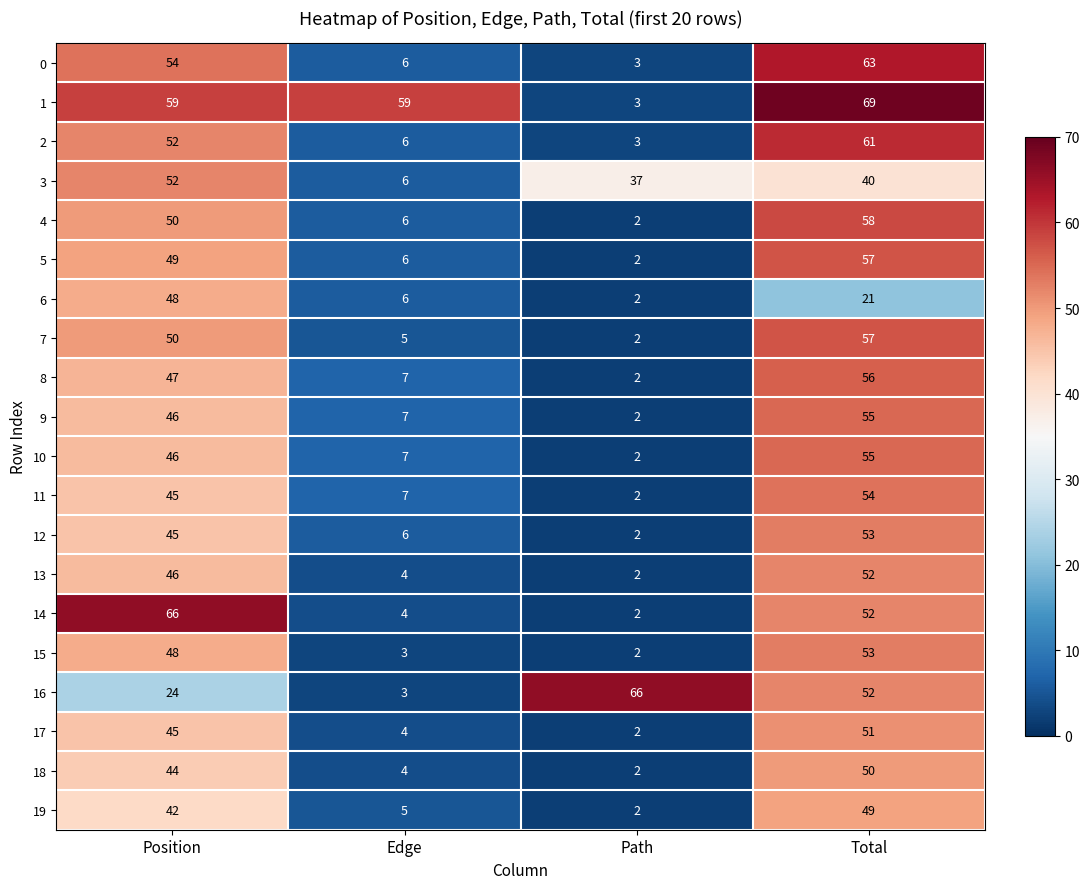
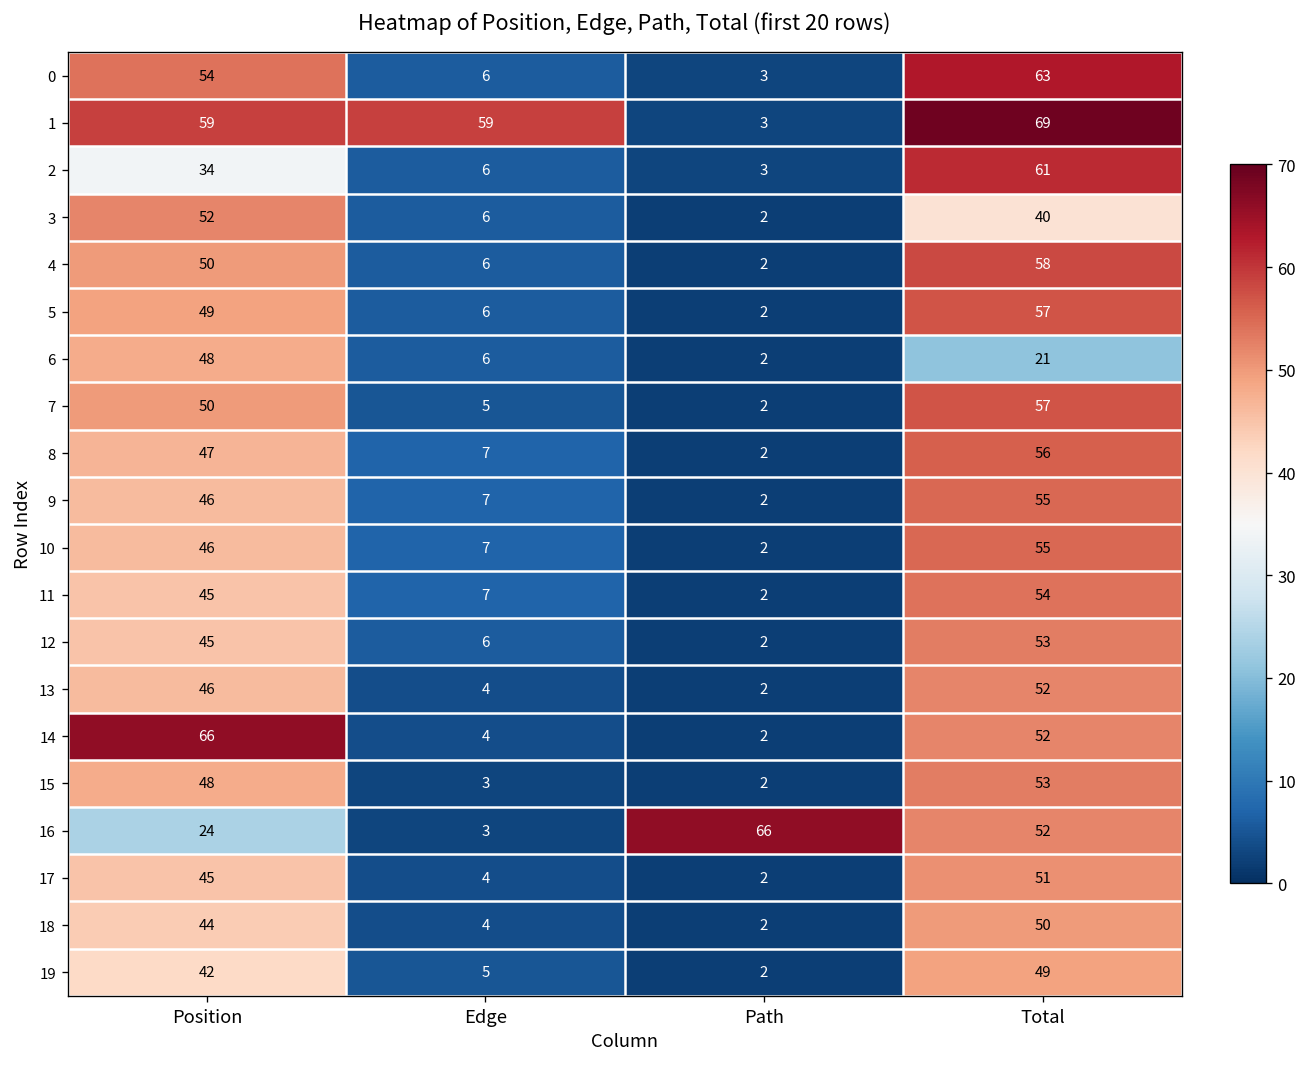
2, Position: 52 -> 34
3, Path: 37 -> 2
